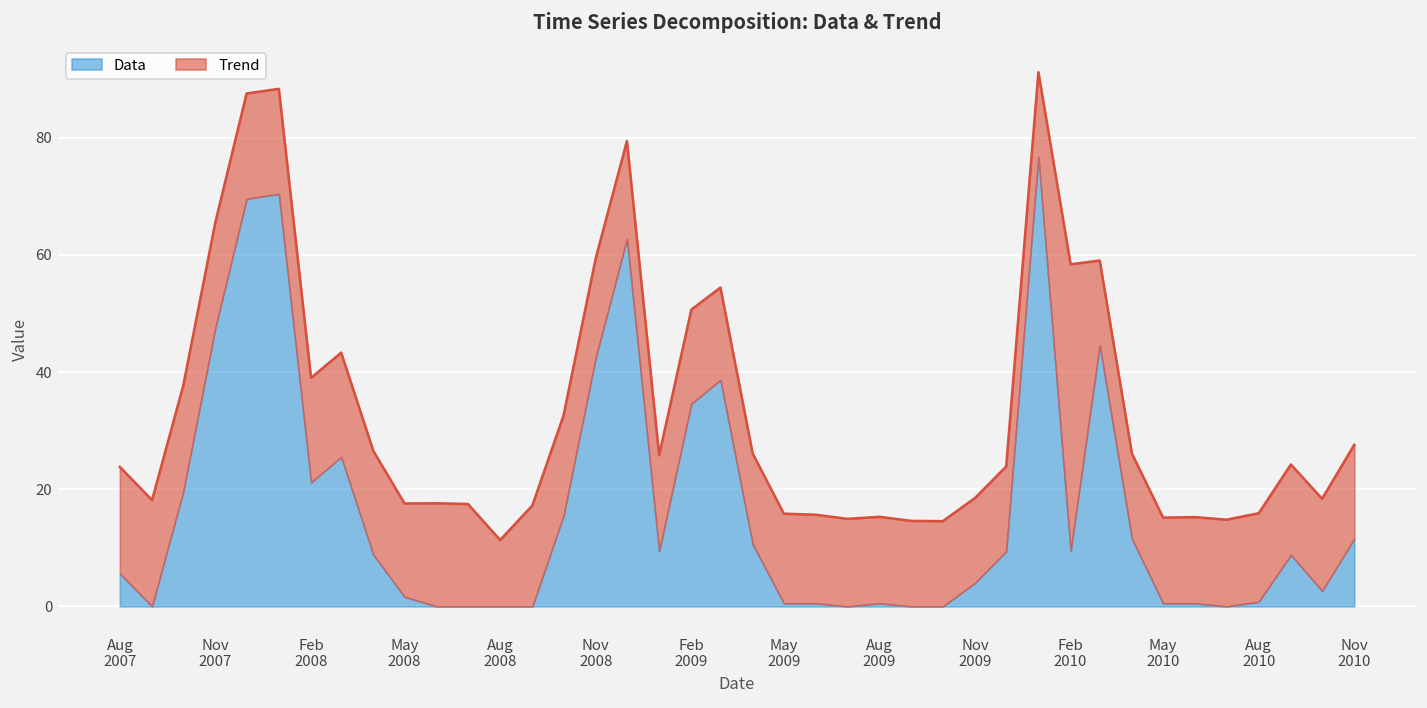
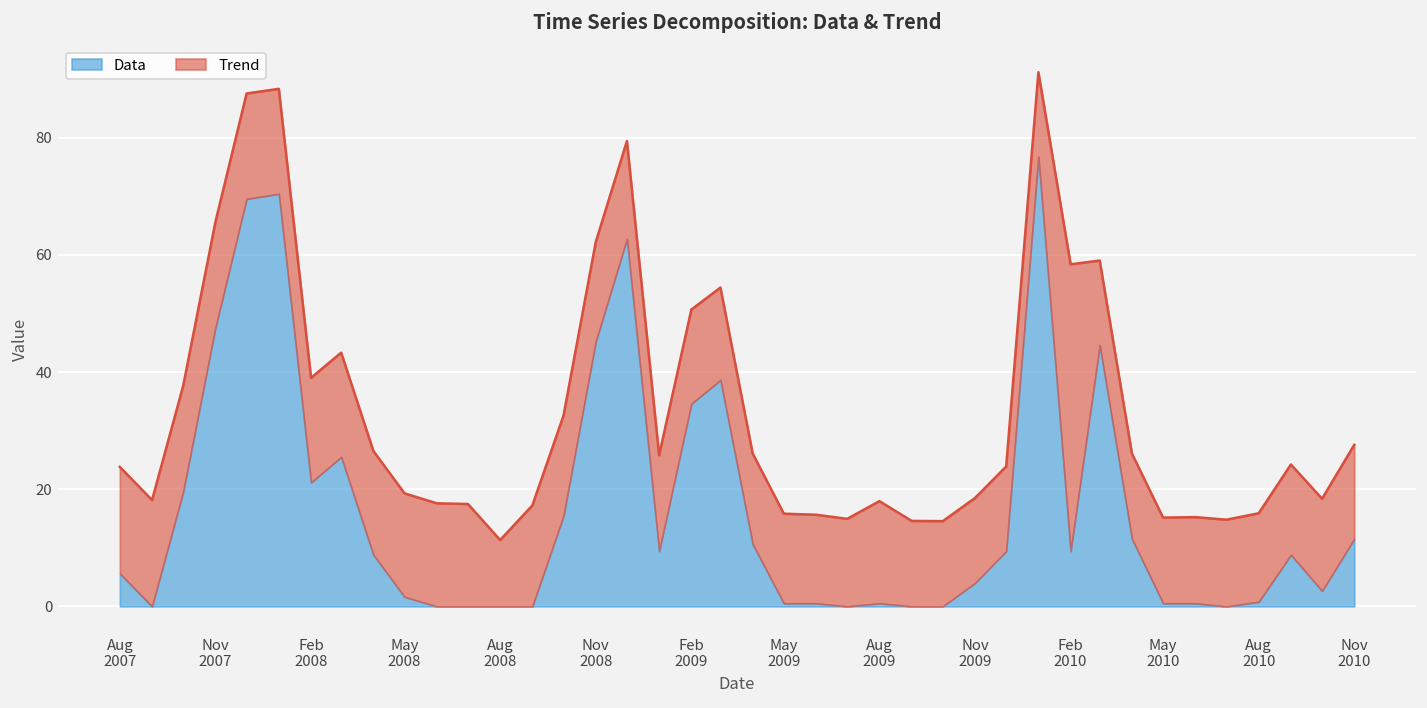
Trend, May 2008: 16 -> 18
Data, Nov 2008: 42 -> 45
Trend, Aug 2009: 15 -> 17
